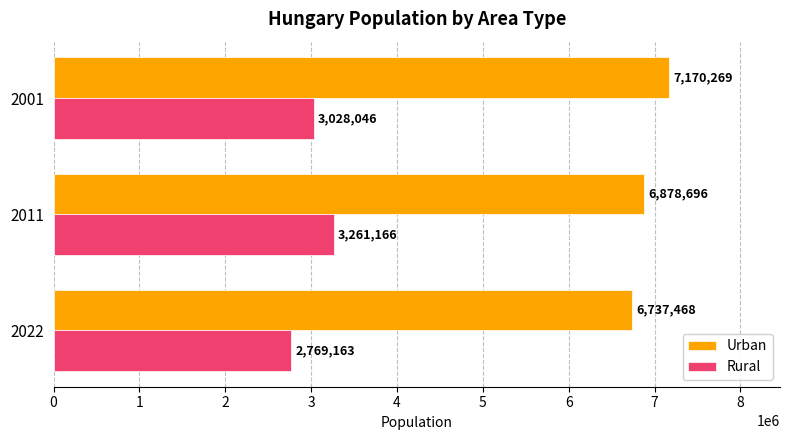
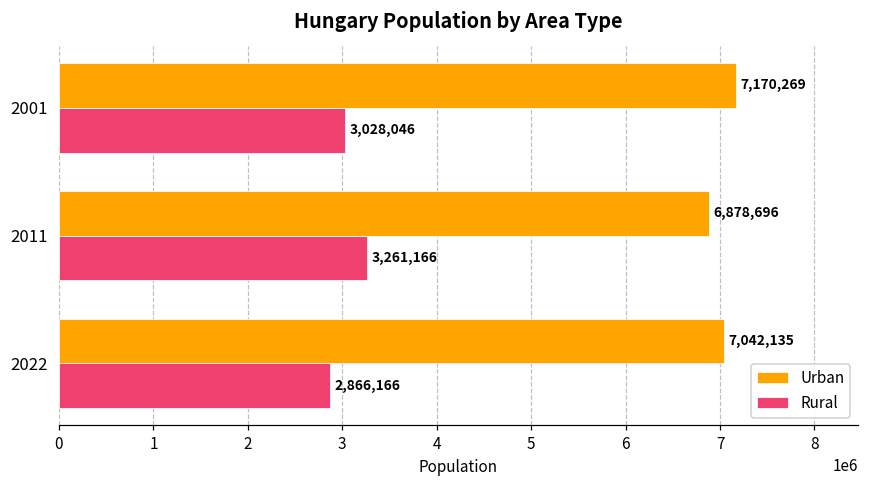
Urban, 2022: 6,737,468 -> 7,042,135
Rural, 2022: 2,769,163 -> 2,866,166
